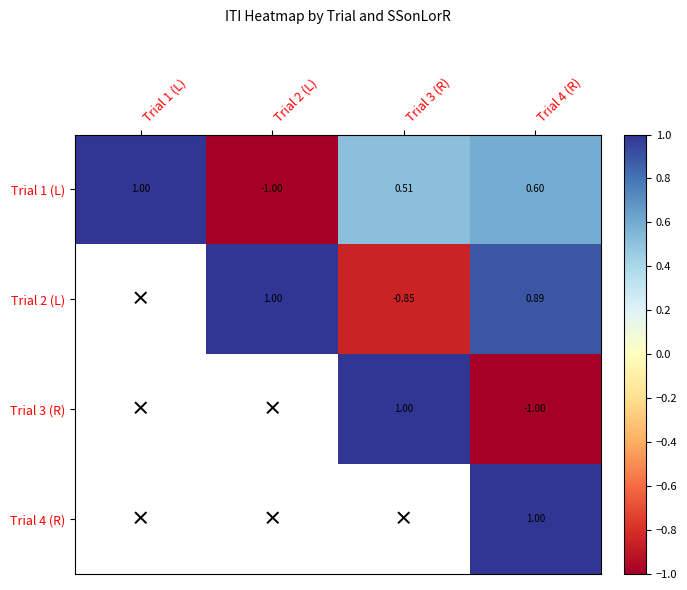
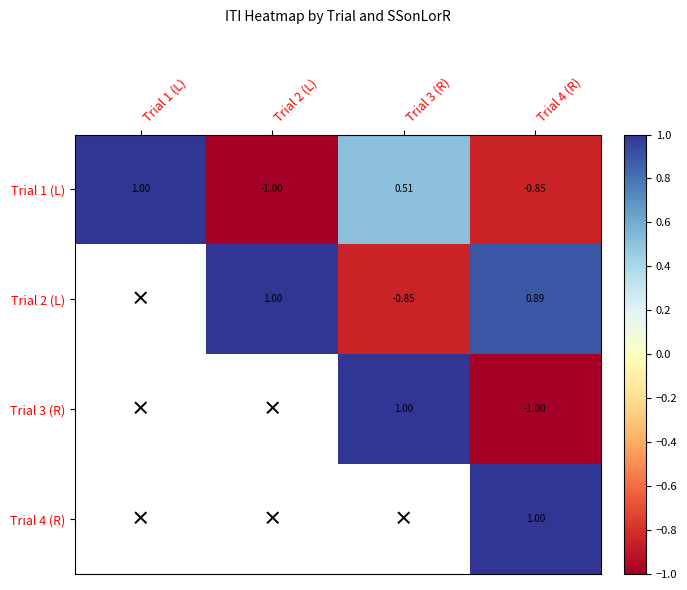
Trial 1 (L), Trial 4 (R): 0.60 -> -0.85
